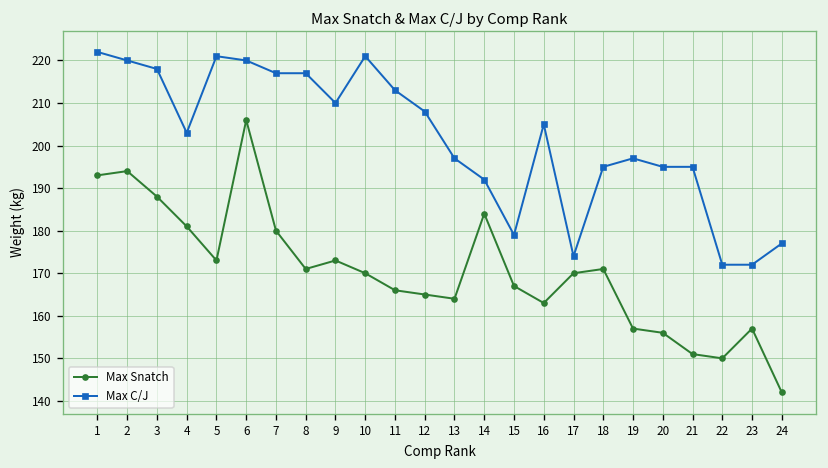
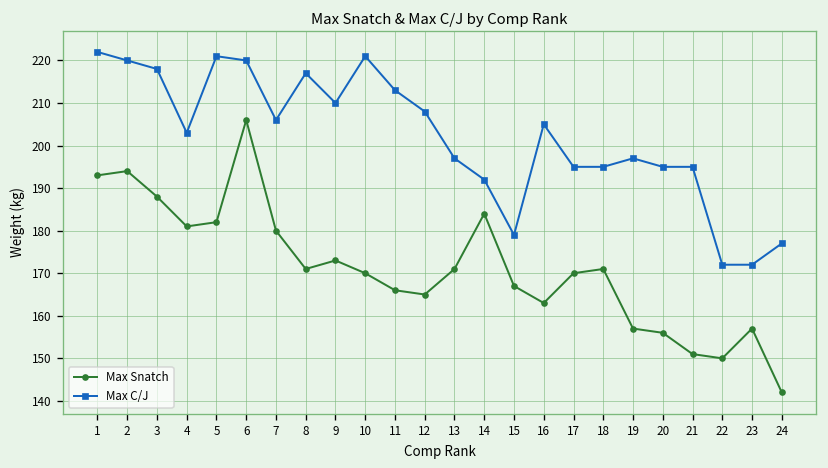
Max Snatch, 5: 173 -> 182
Max C/J, 7: 217 -> 206
Max Snatch, 13: 164 -> 171
Max C/J, 17: 174 -> 195
